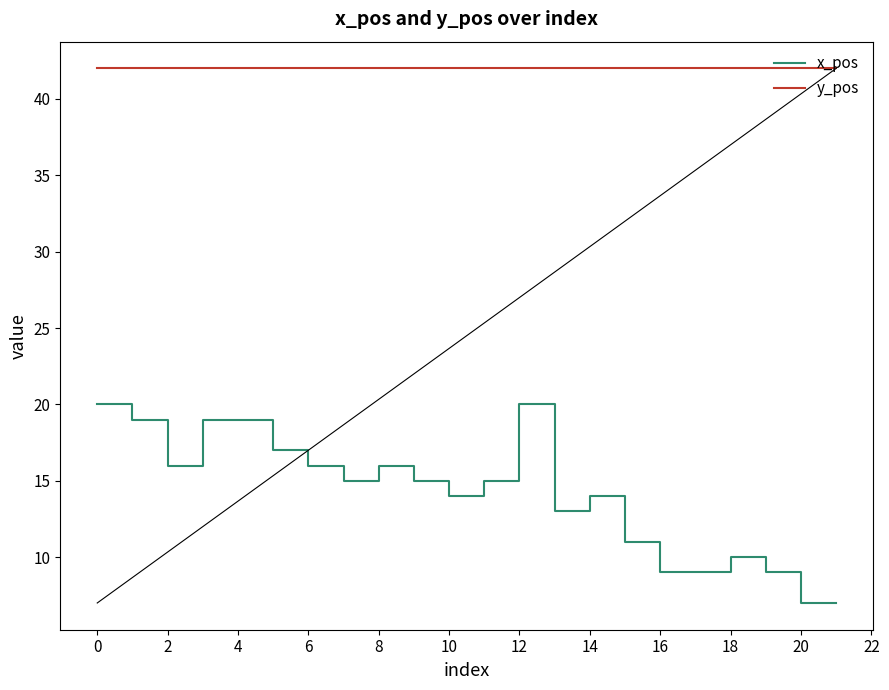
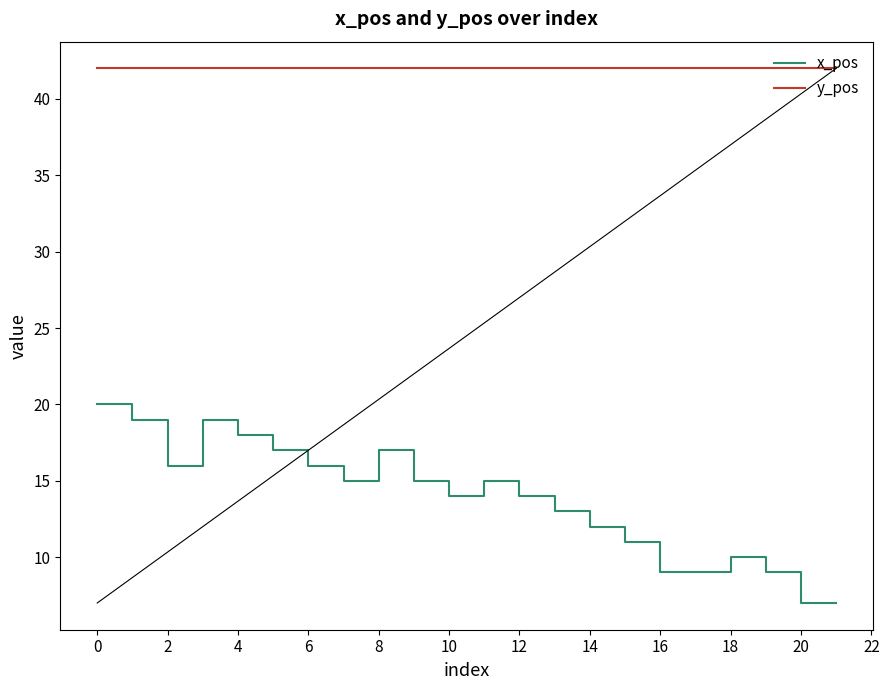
x_pos, 4: 19 -> 18
x_pos, 8: 16 -> 17
x_pos, 12: 20 -> 14
x_pos, 14: 14 -> 12
